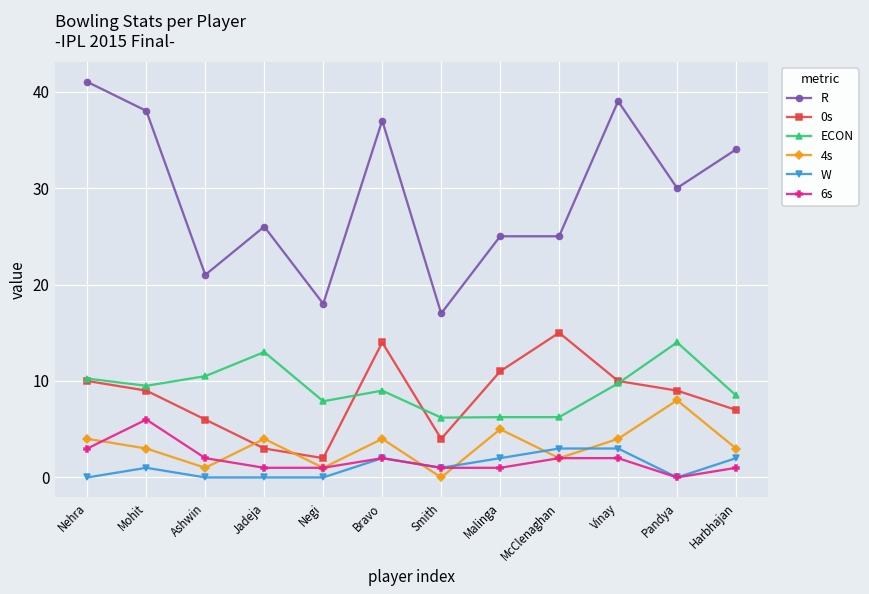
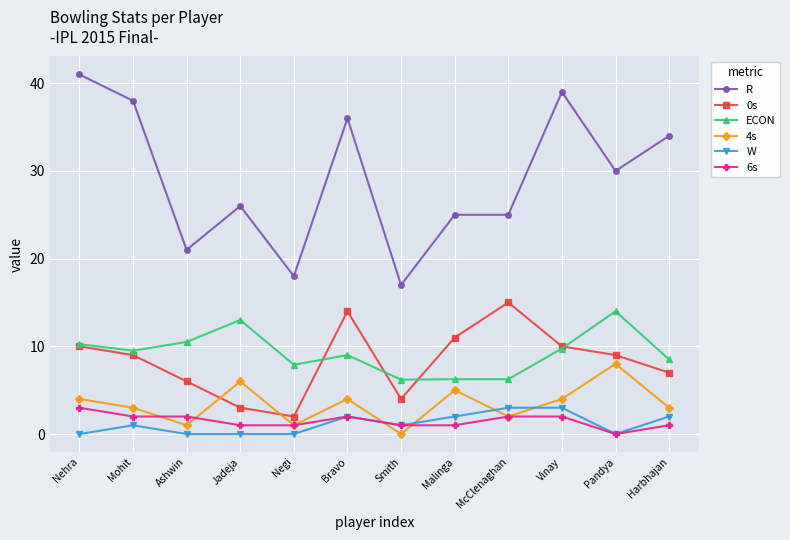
6s, Mohit: 6 -> 2
4s, Jadeja: 4 -> 6
R, Bravo: 37 -> 36
